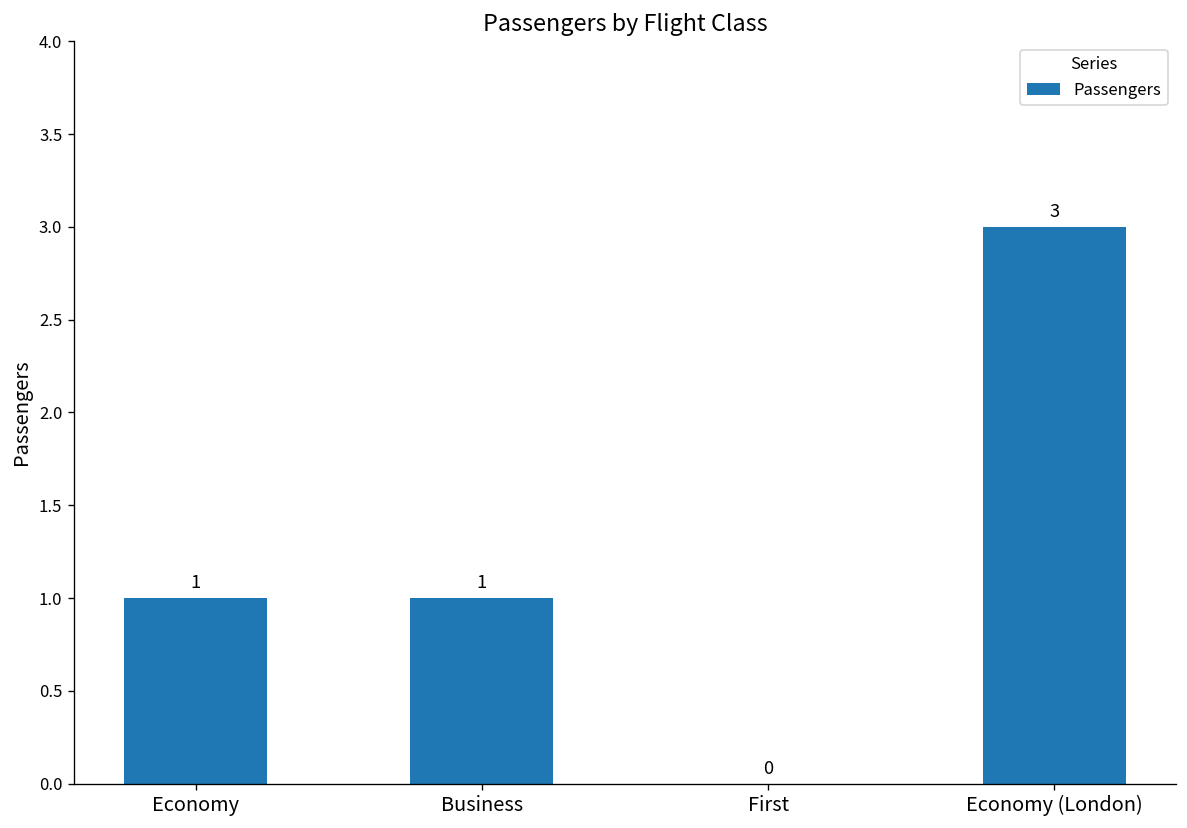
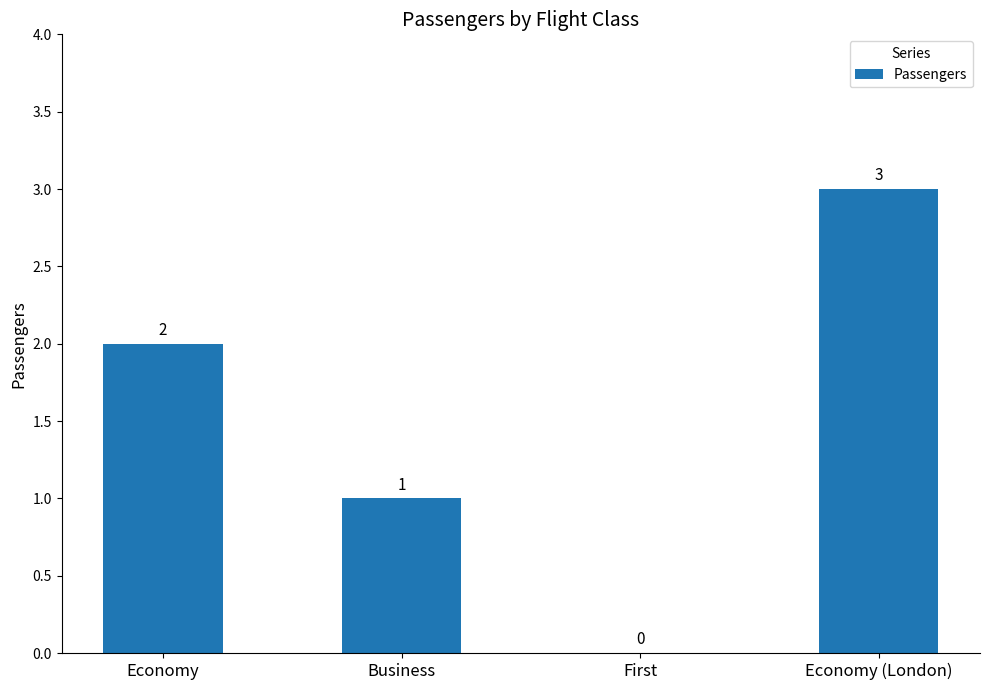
Economy: 1 -> 2
